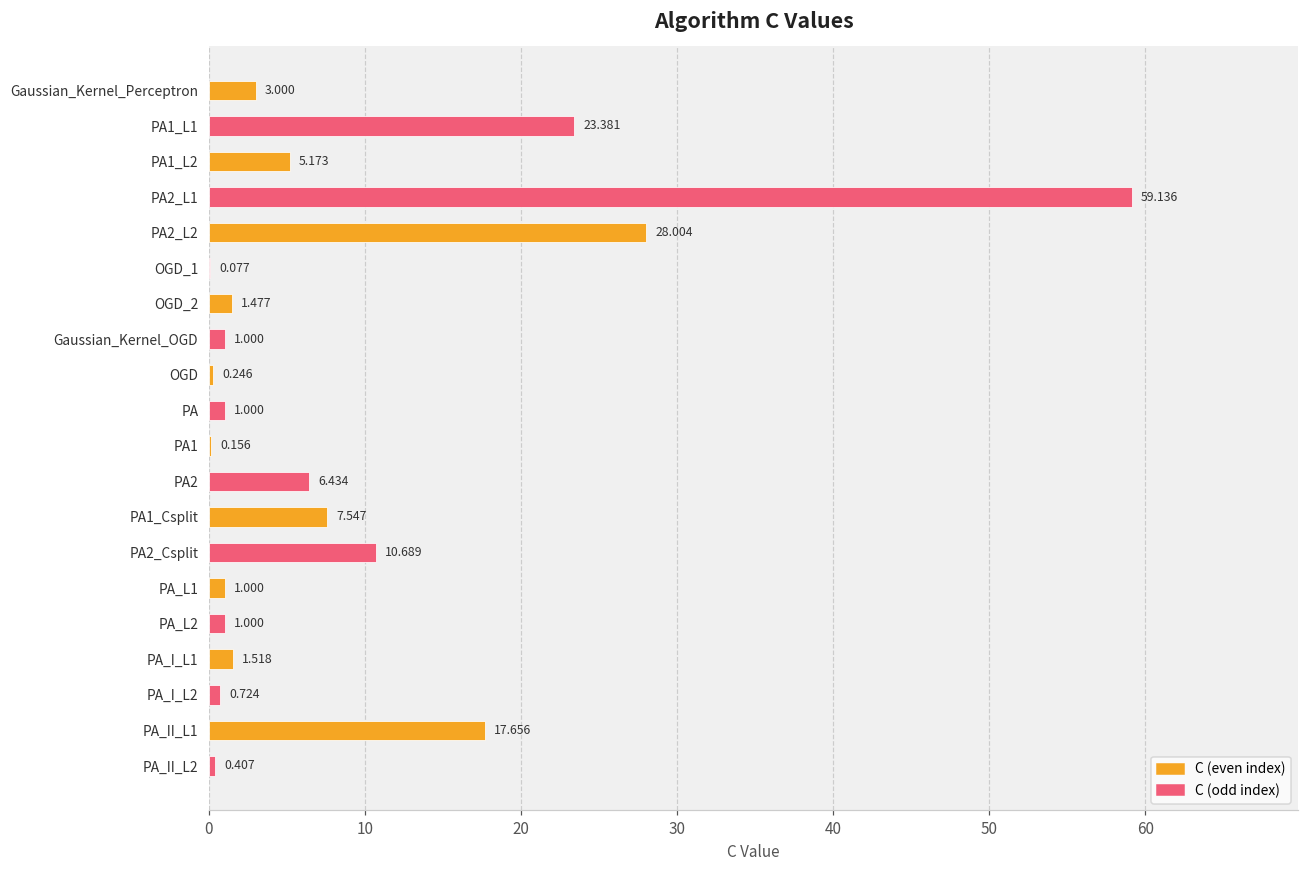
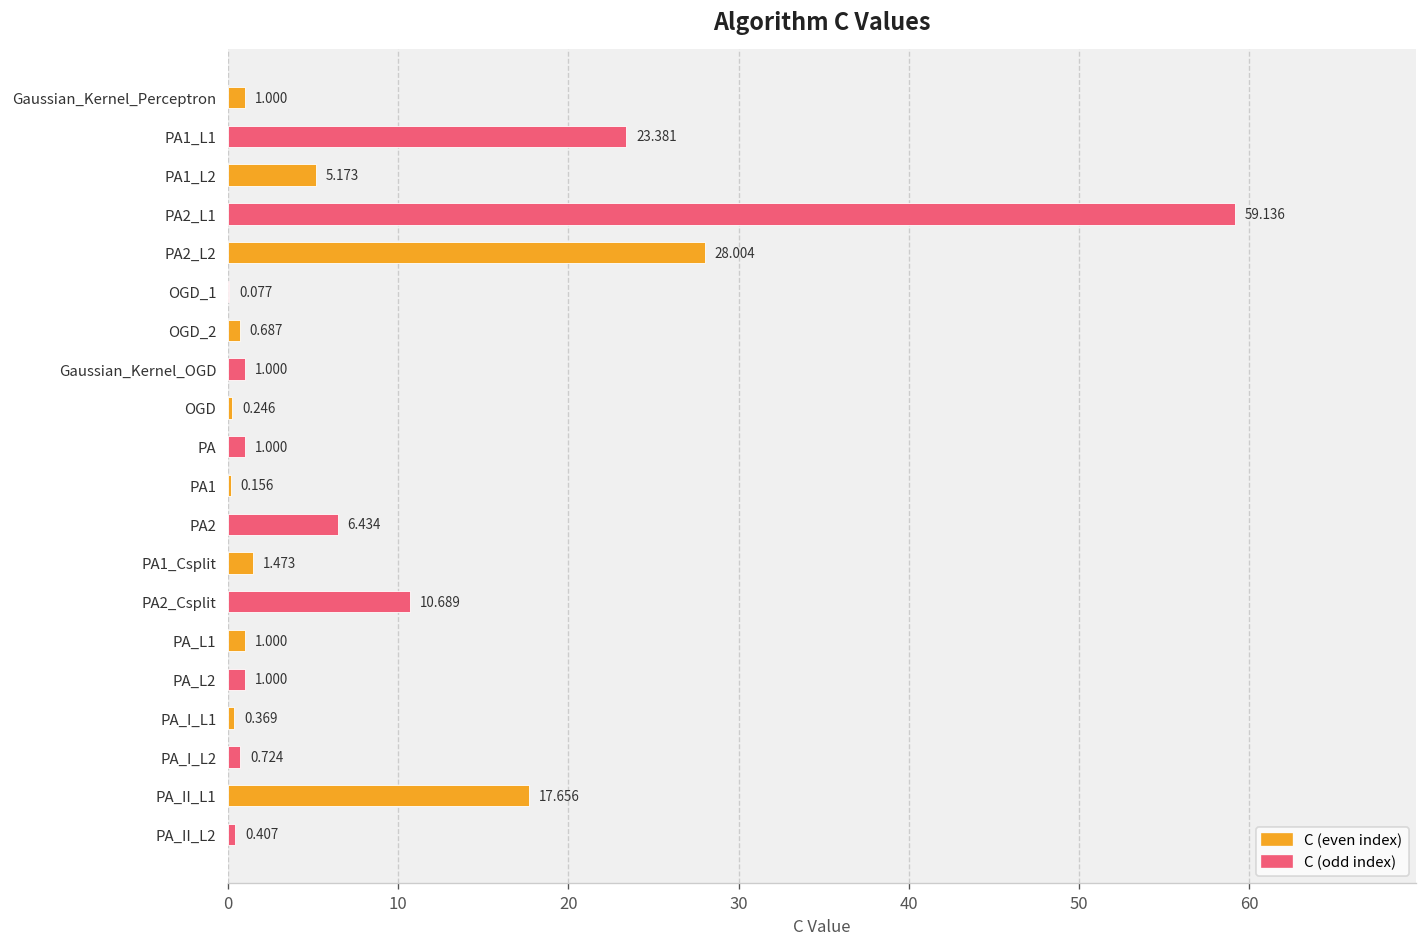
Gaussian_Kernel_Perceptron: 3.000 -> 1.000
OGD_2: 1.477 -> 0.687
PA1_Csplit: 7.547 -> 1.473
PA_I_L1: 1.518 -> 0.369
